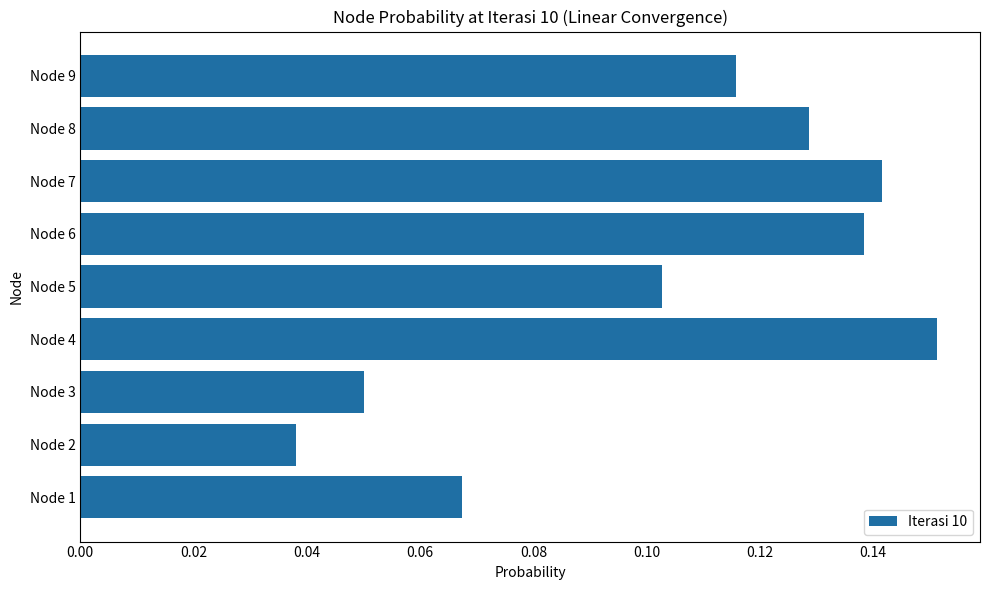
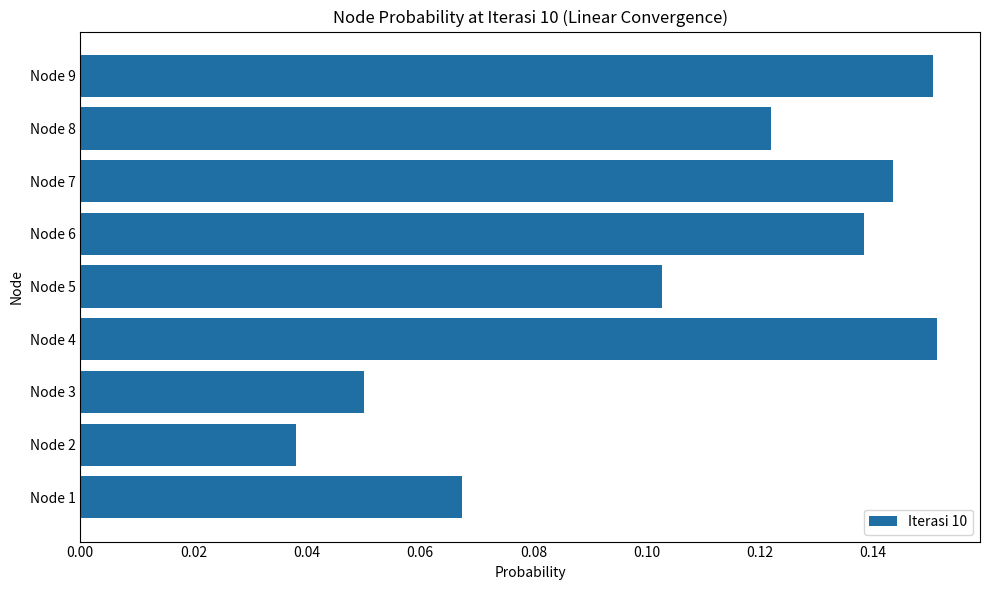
Node 9: 0.116 -> 0.151
Node 8: 0.129 -> 0.122
Node 7: 0.142 -> 0.143
